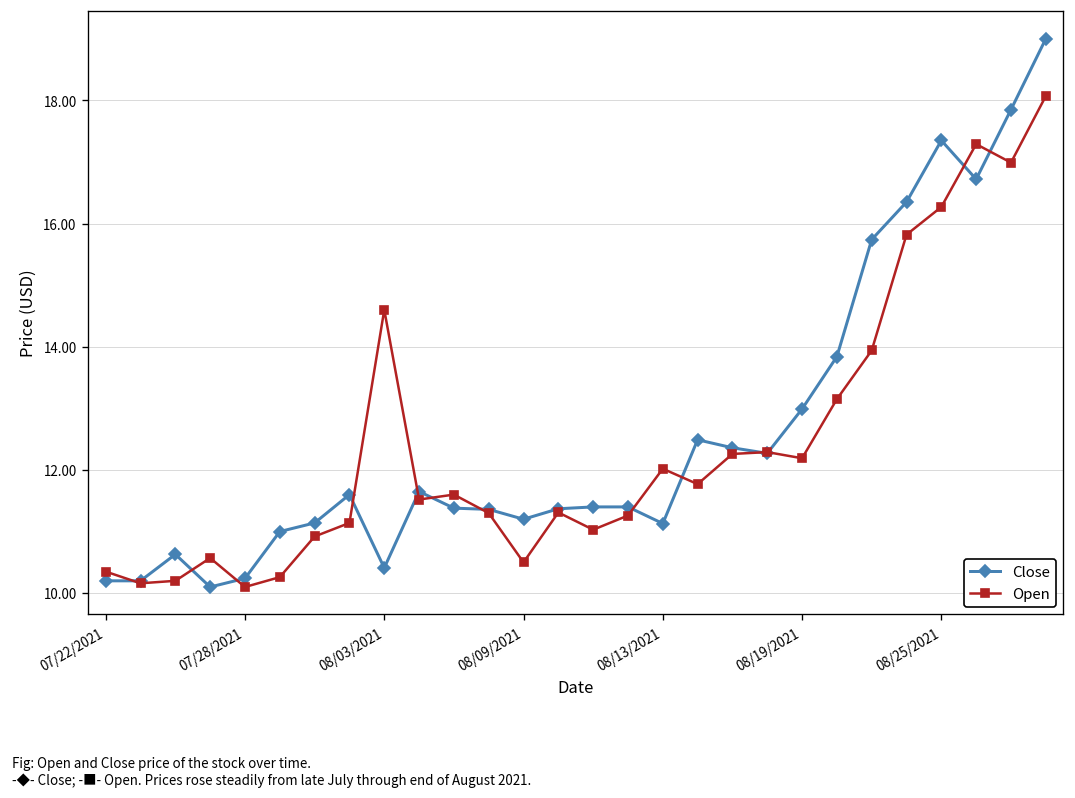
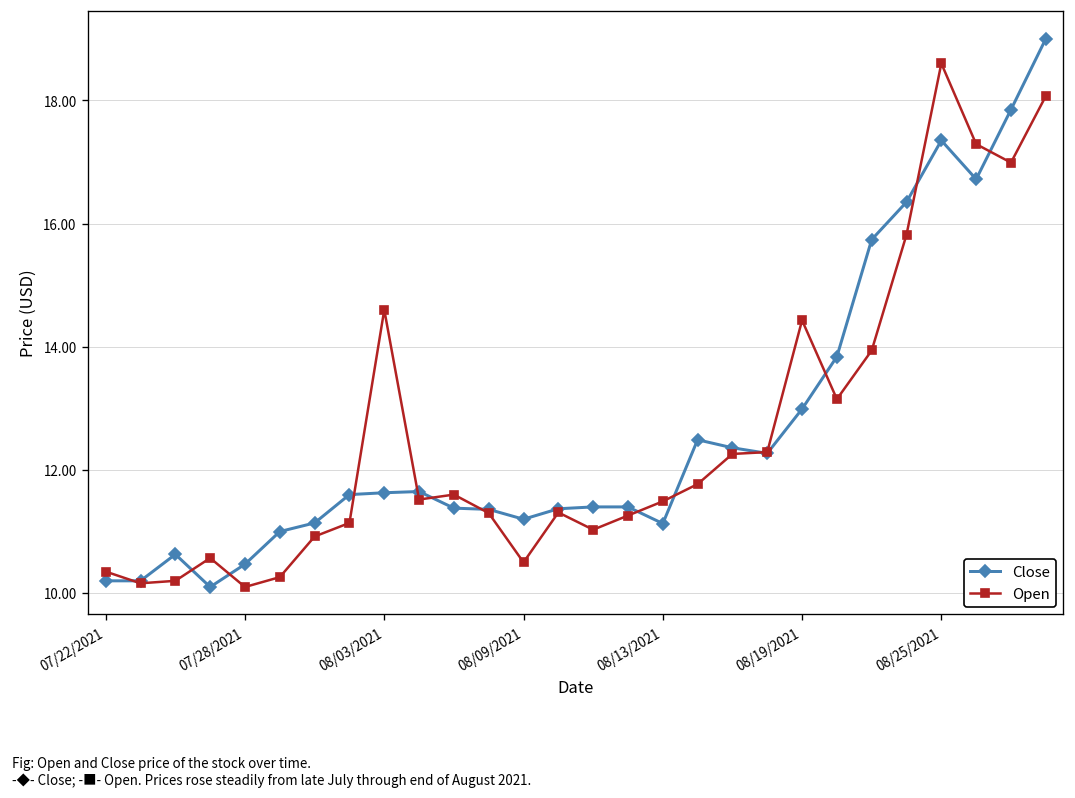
Close, 07/28/2021: 10.2 -> 10.5
Close, 08/03/2021: 10.4 -> 11.6
Open, 08/13/2021: 12.0 -> 11.5
Open, 08/19/2021: 12.2 -> 14.4
Open, 08/25/2021: 16.3 -> 18.6
